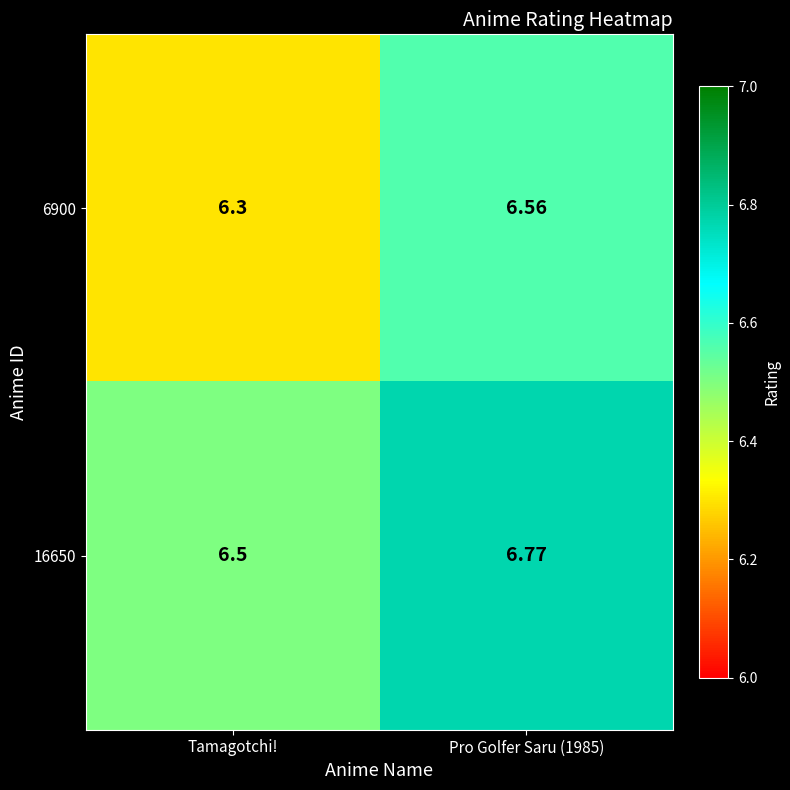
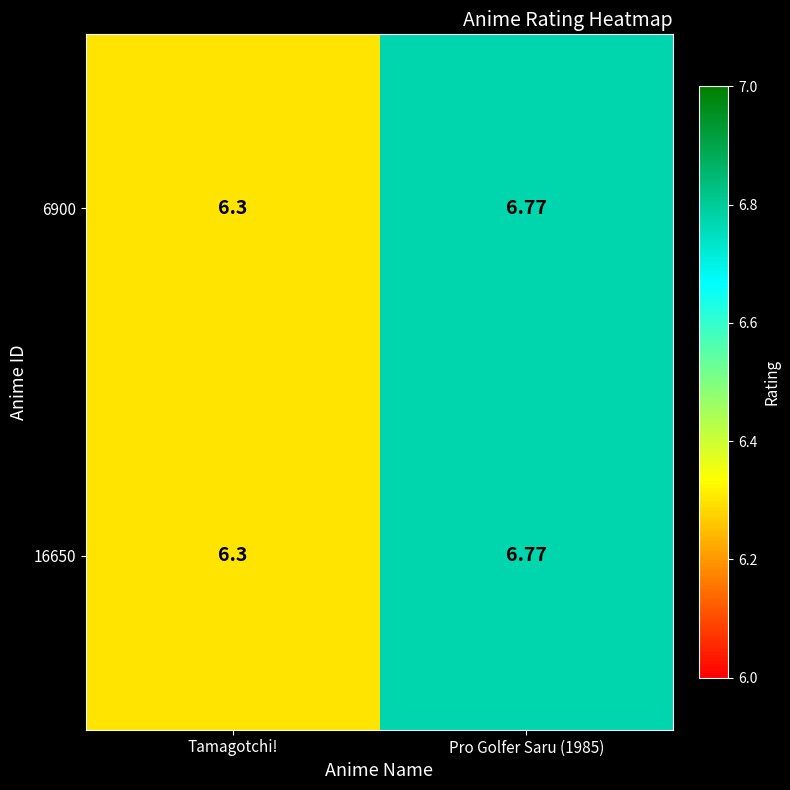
6900, Pro Golfer Saru (1985): 6.56 -> 6.77
16650, Tamagotchi!: 6.5 -> 6.3
